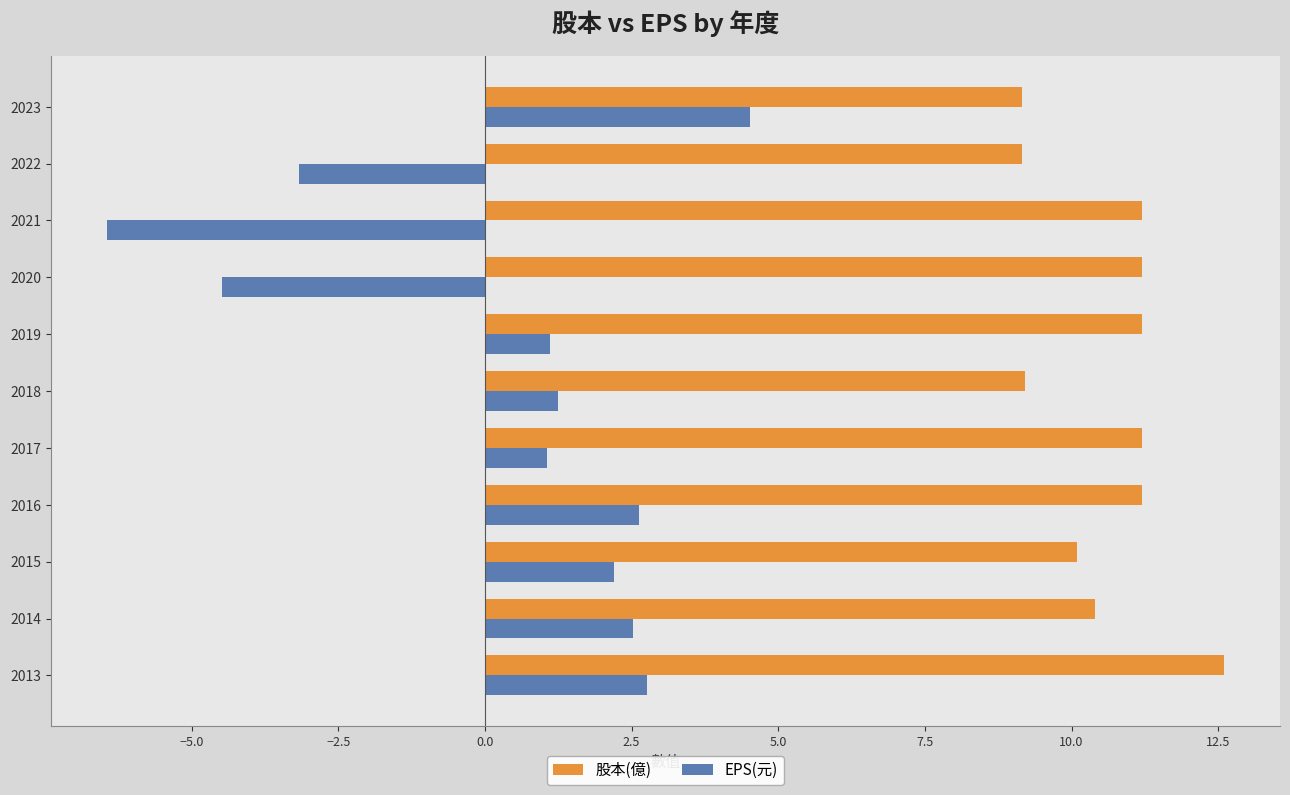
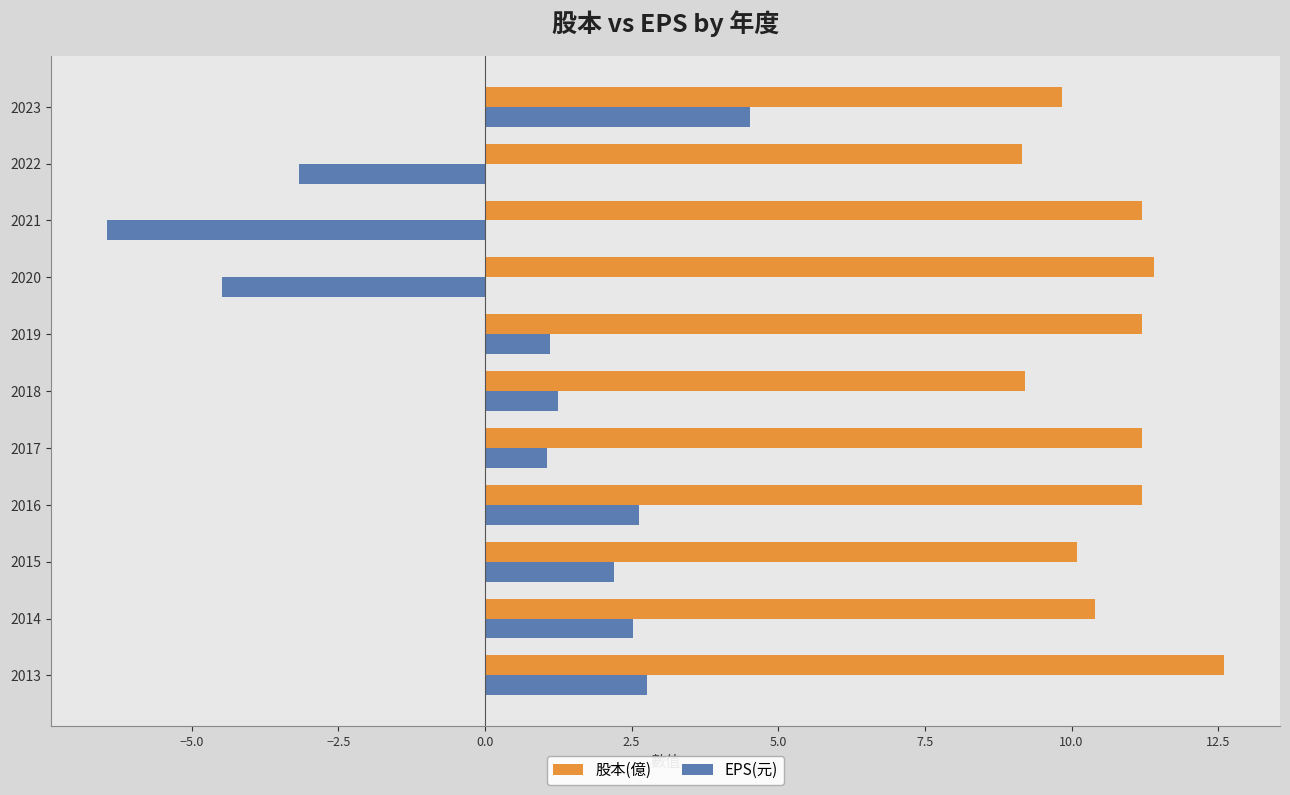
股本(億), 2023: 9.2 -> 9.8
股本(億), 2020: 11.2 -> 11.4
